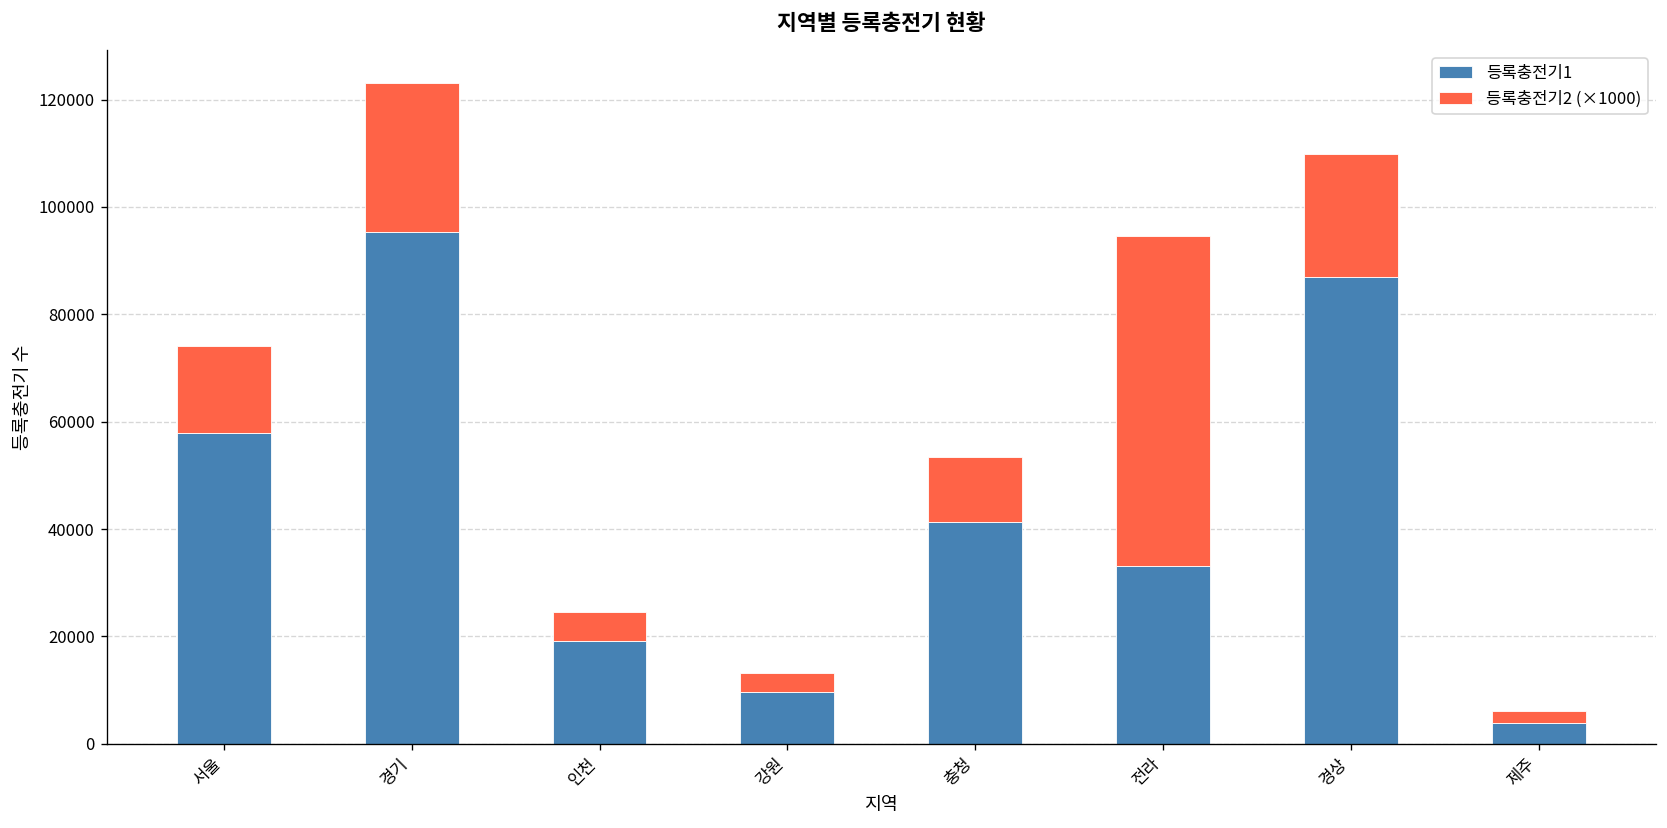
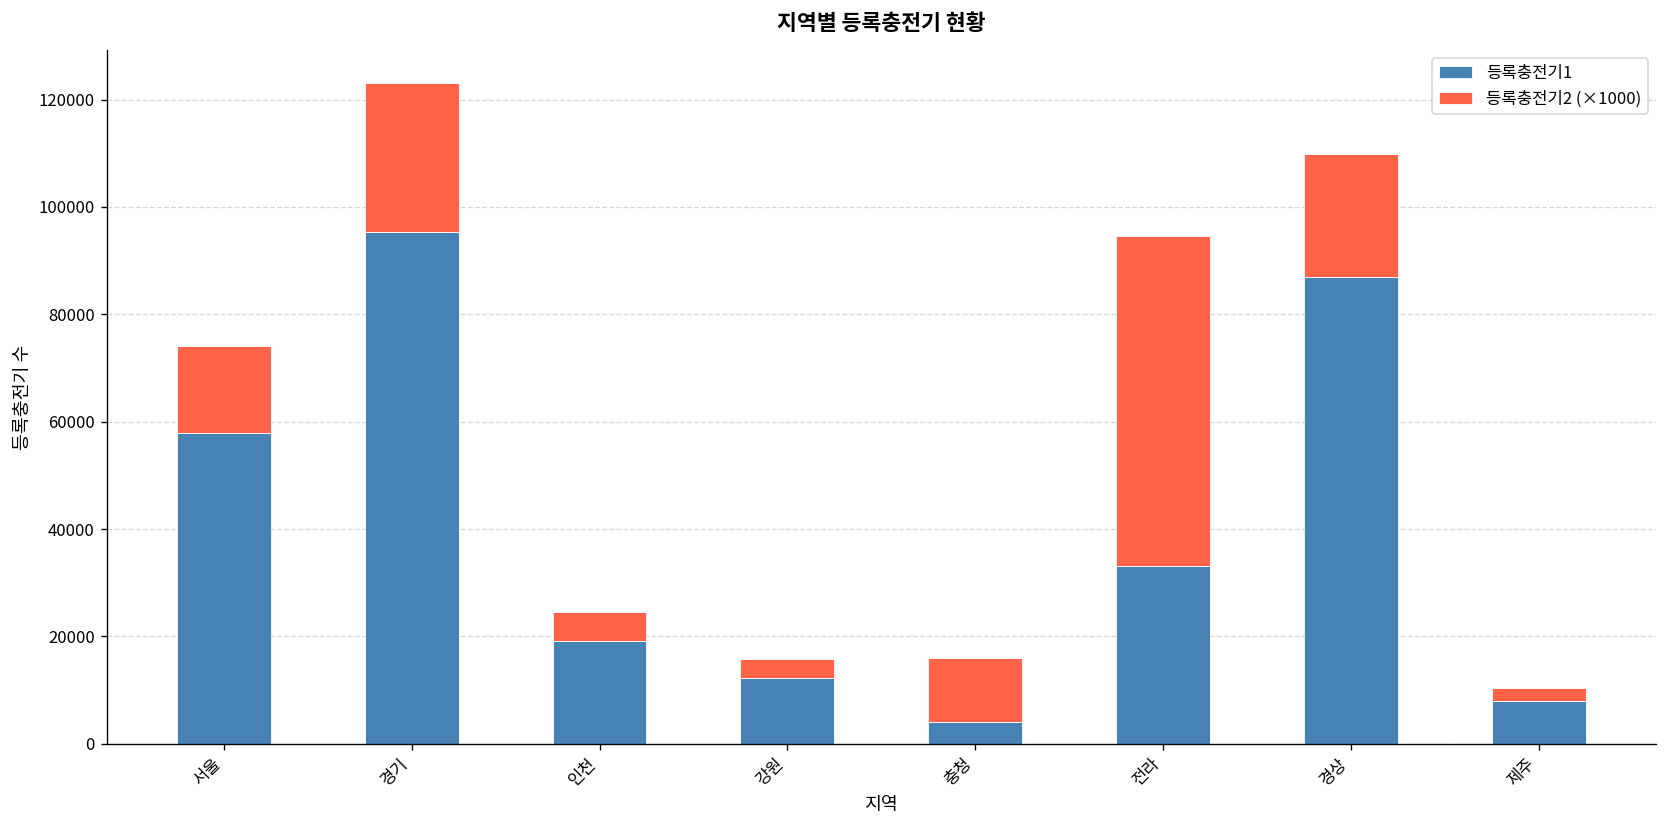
등록충전기1, 강원: 10000 -> 12000
등록충전기1, 충청: 41000 -> 4000
등록충전기1, 제주: 4000 -> 8000
